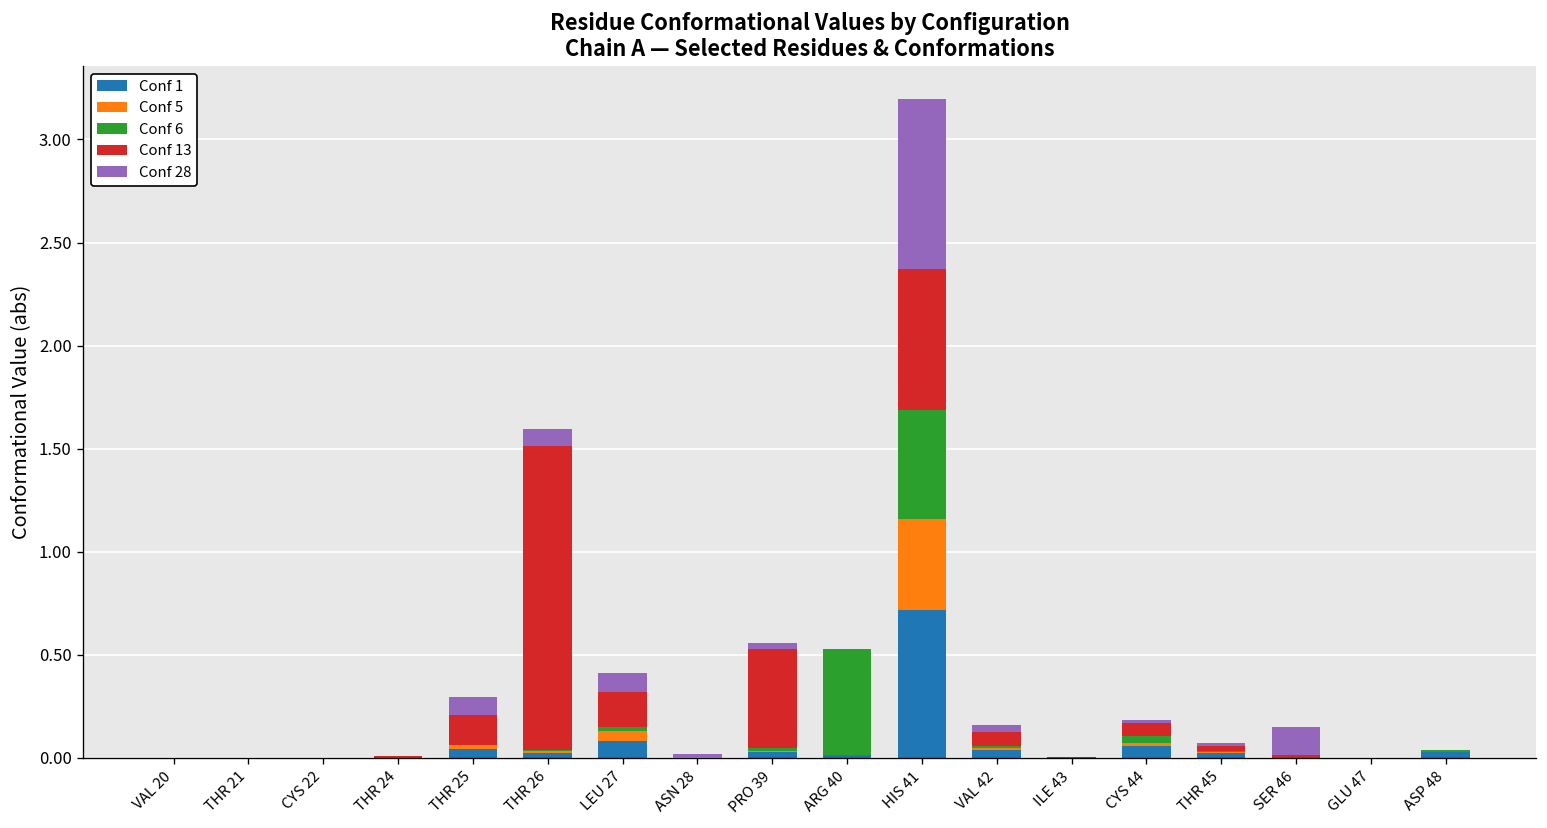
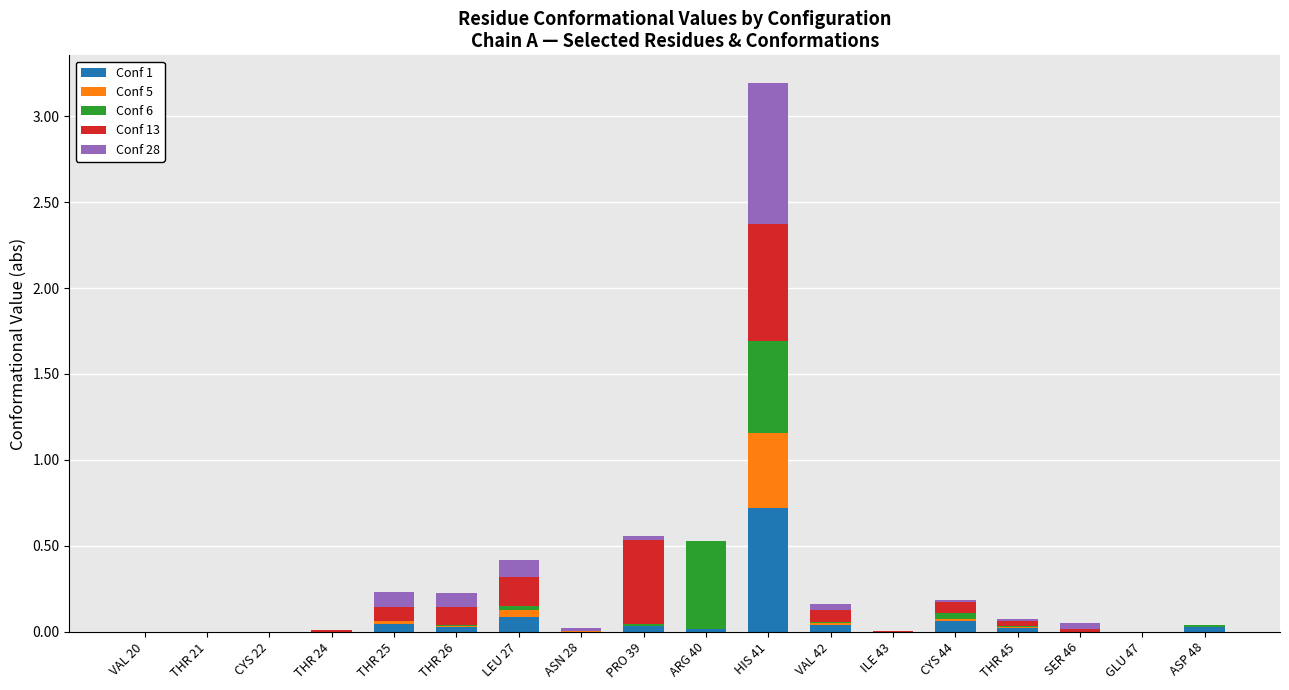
Conf 13, THR 25: 0.15 -> 0.08
Conf 13, THR 26: 1.48 -> 0.11
Conf 28, SER 46: 0.14 -> 0.04
